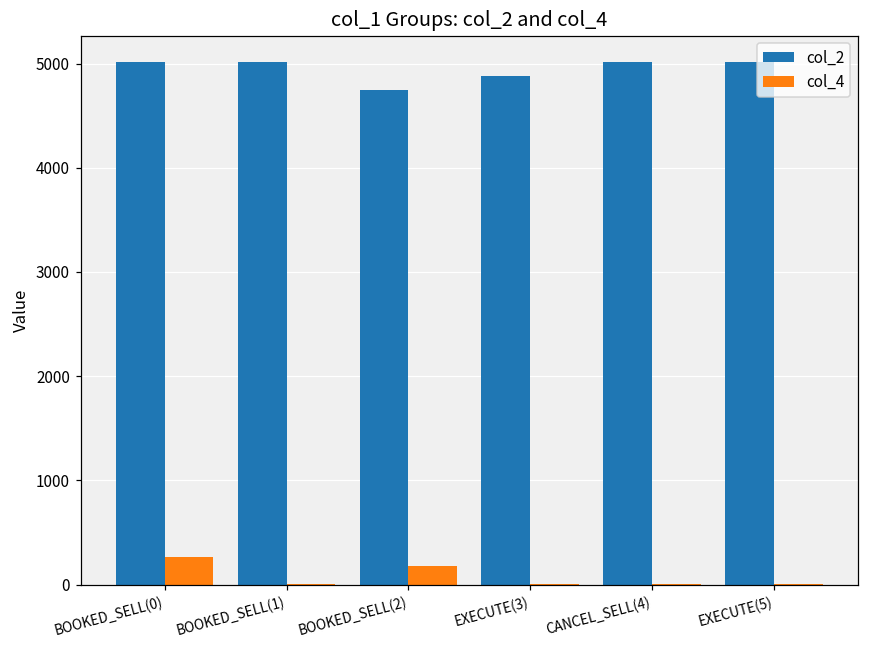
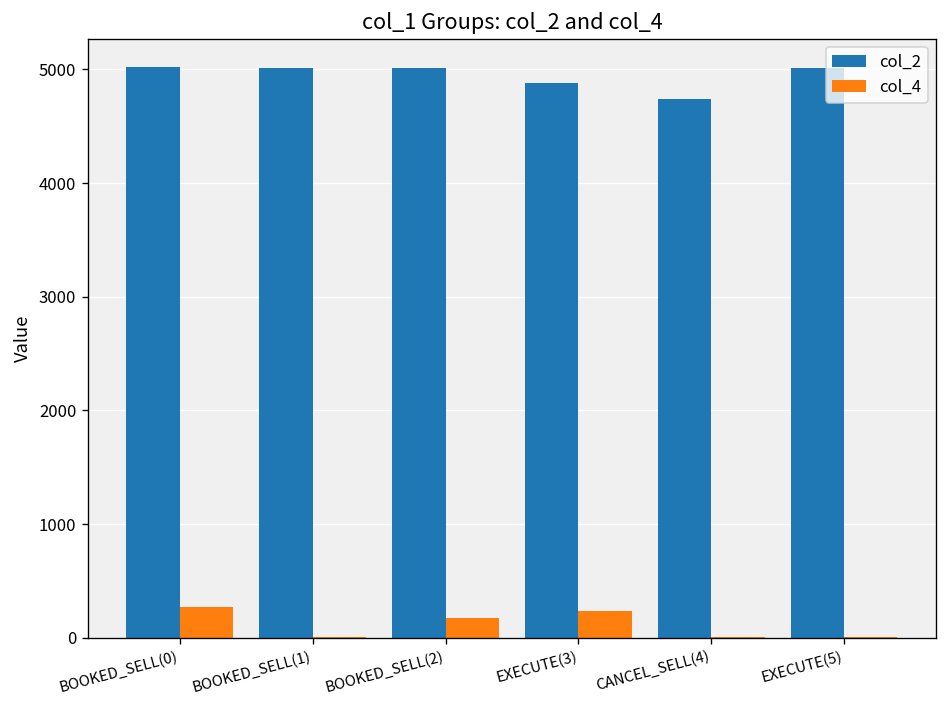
col_2, BOOKED_SELL(2): 4700 -> 5000
col_4, EXECUTE(3): 0 -> 200
col_2, CANCEL_SELL(4): 5000 -> 4700
